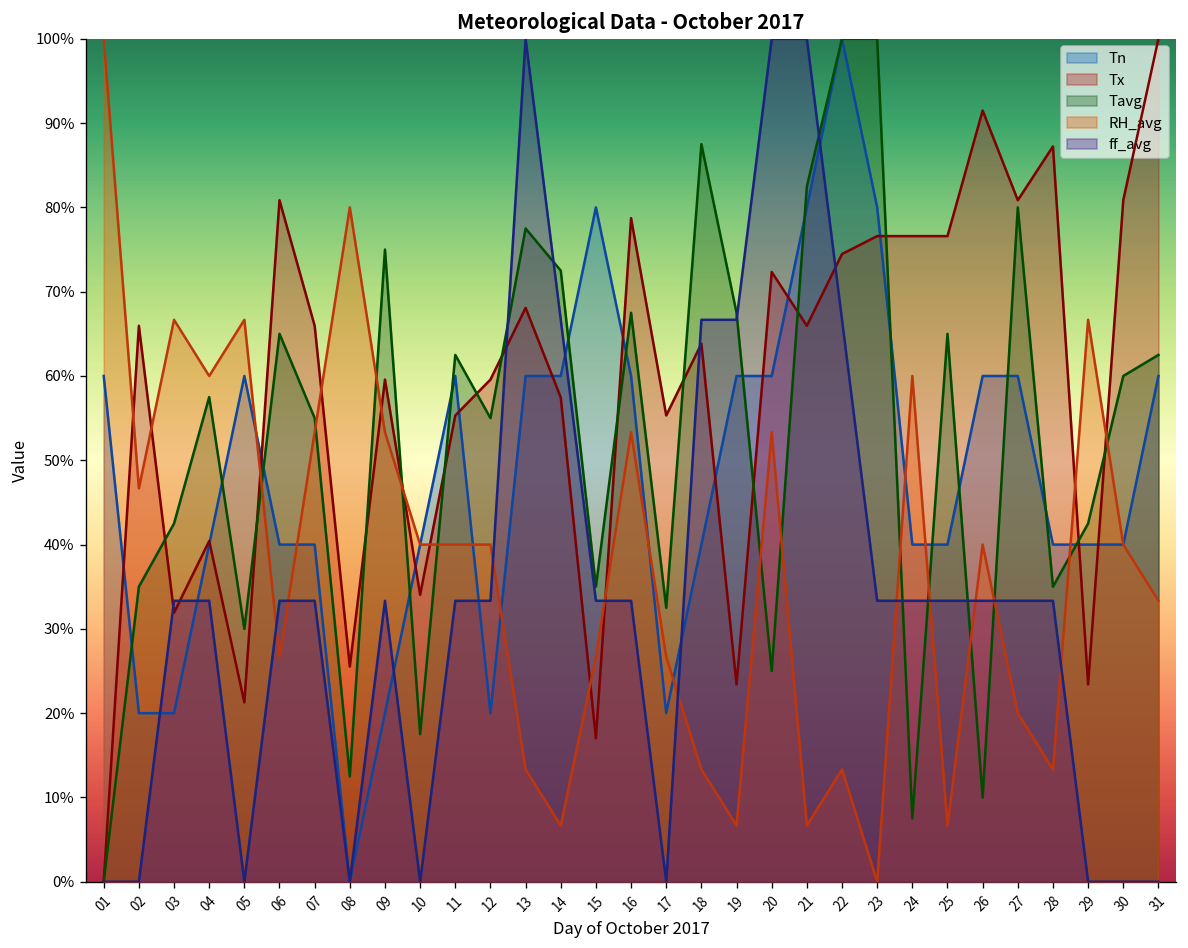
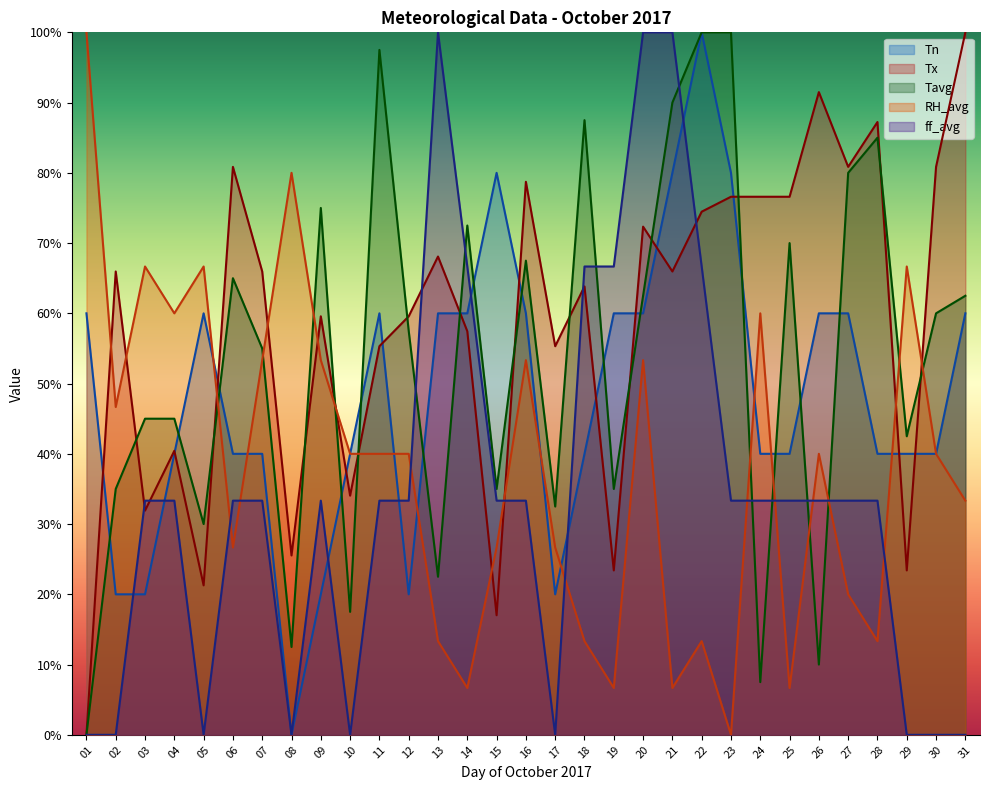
Tavg, 03: 42% -> 45%
Tavg, 04: 57% -> 45%
Tavg, 11: 63% -> 97%
Tavg, 12: 55% -> 57%
Tavg, 13: 77% -> 22%
Tavg, 19: 67% -> 35%
Tavg, 20: 25% -> 63%
Tavg, 21: 82% -> 90%
Tavg, 25: 65% -> 70%
Tavg, 28: 35% -> 85%
